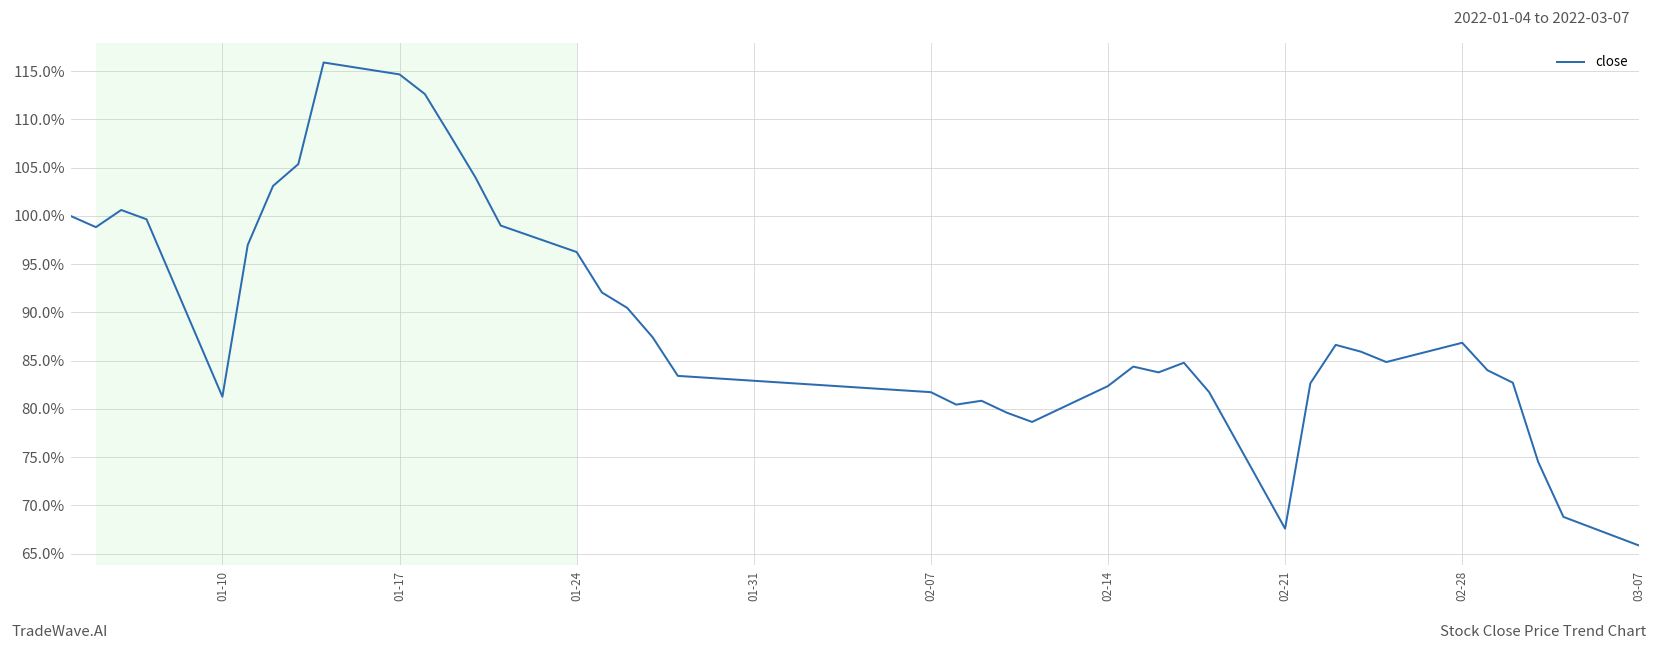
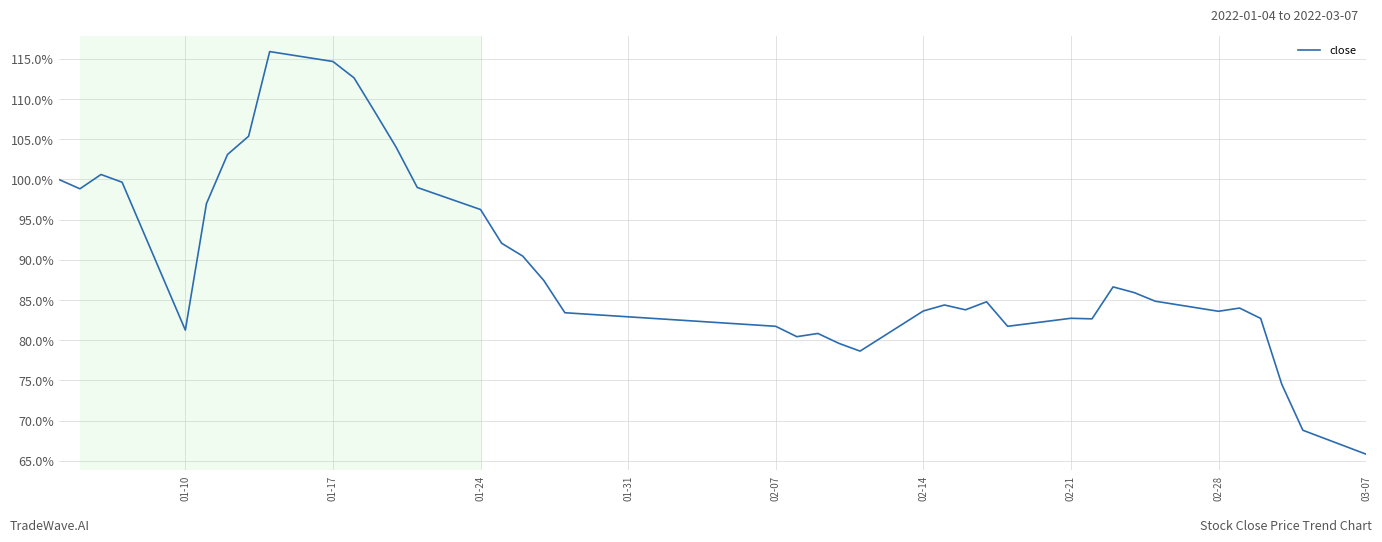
02-14: 82% -> 84%
02-21: 68% -> 83%
02-28: 87% -> 84%
